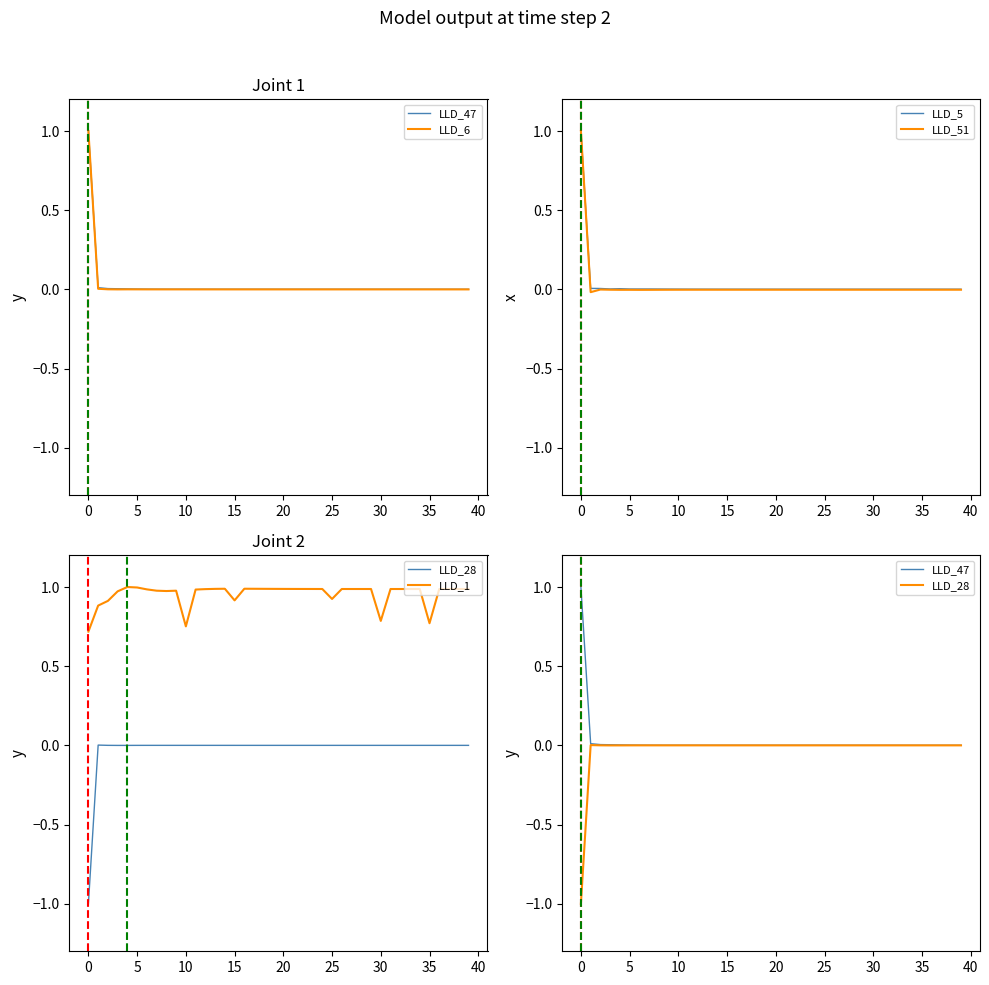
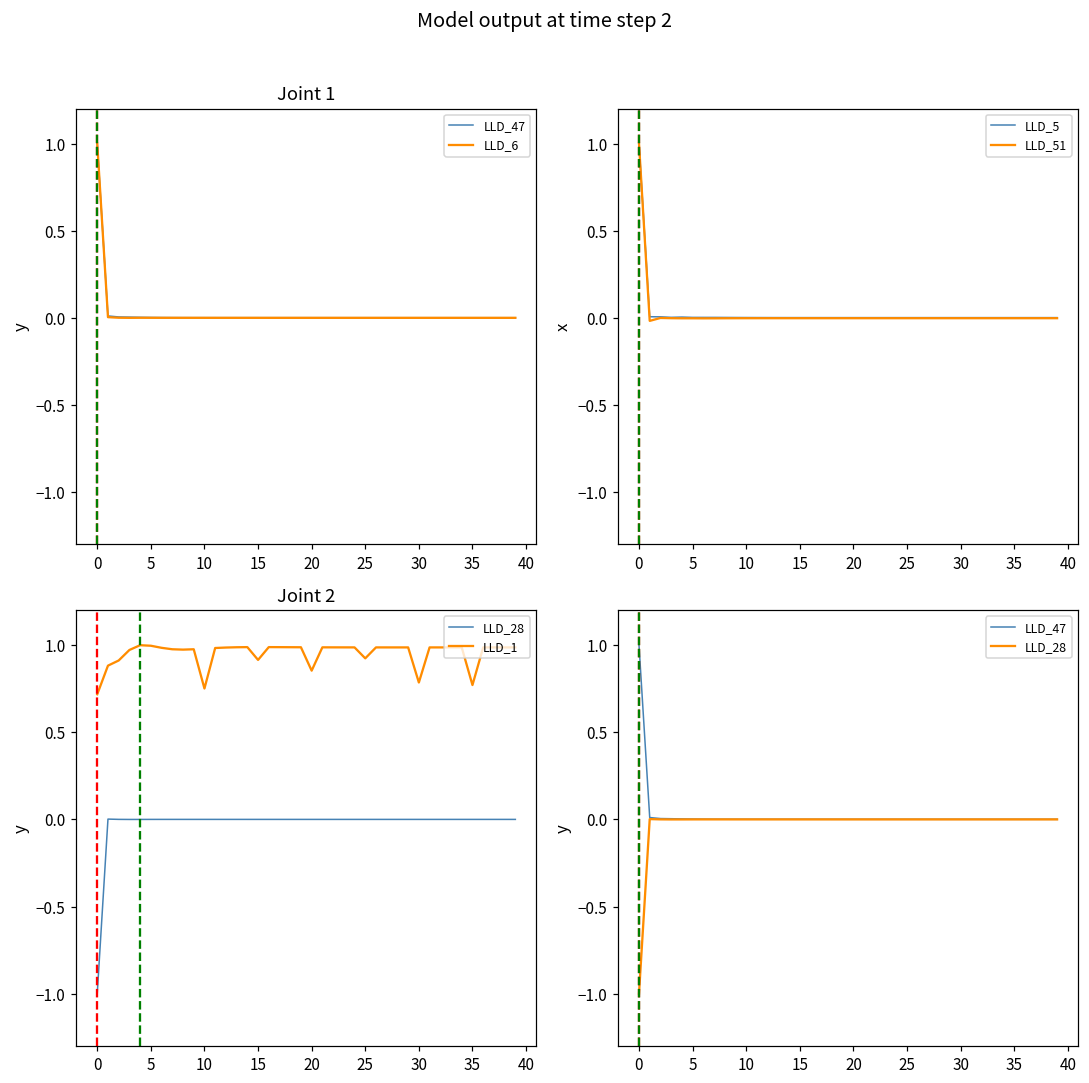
Joint 2, LLD_1, 20: 0.99 -> 0.85
